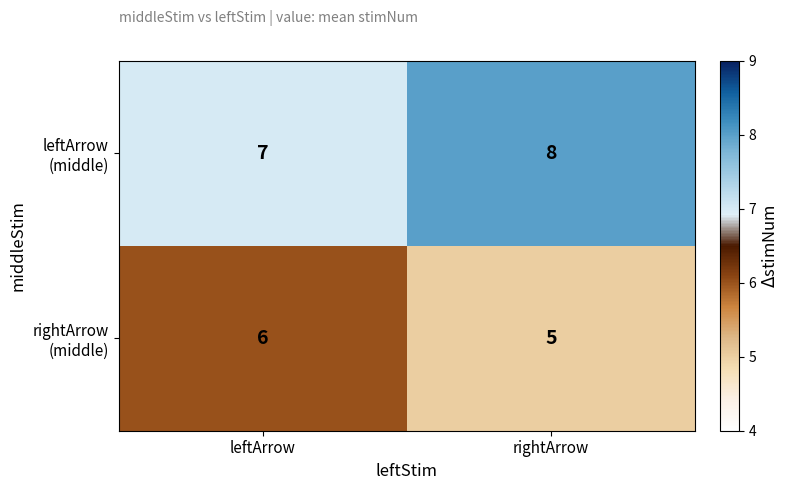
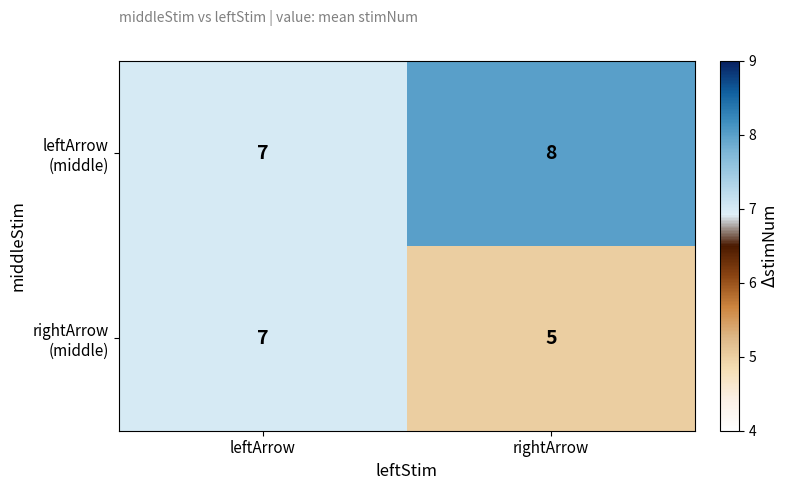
rightArrow (middle), leftArrow: 6 -> 7
